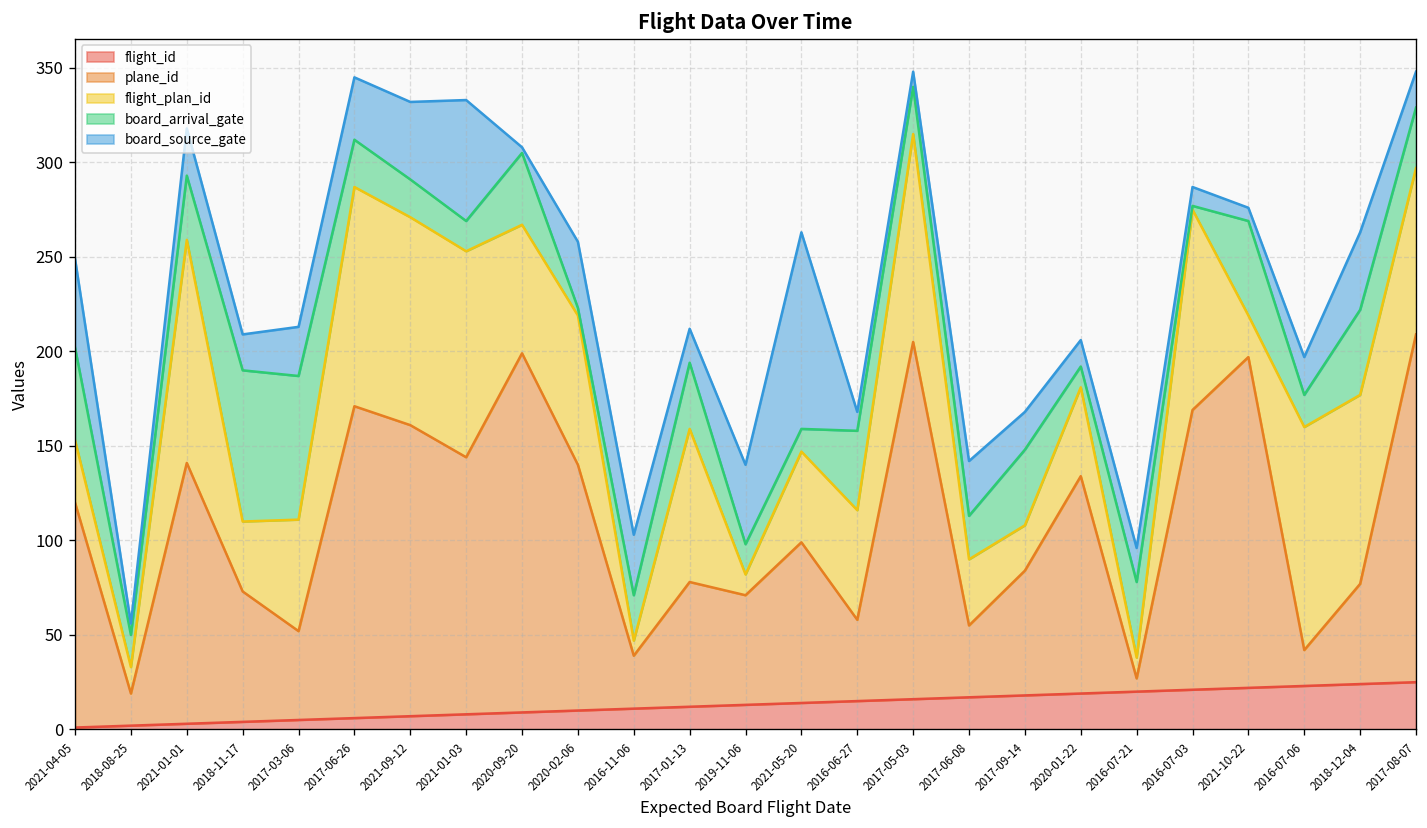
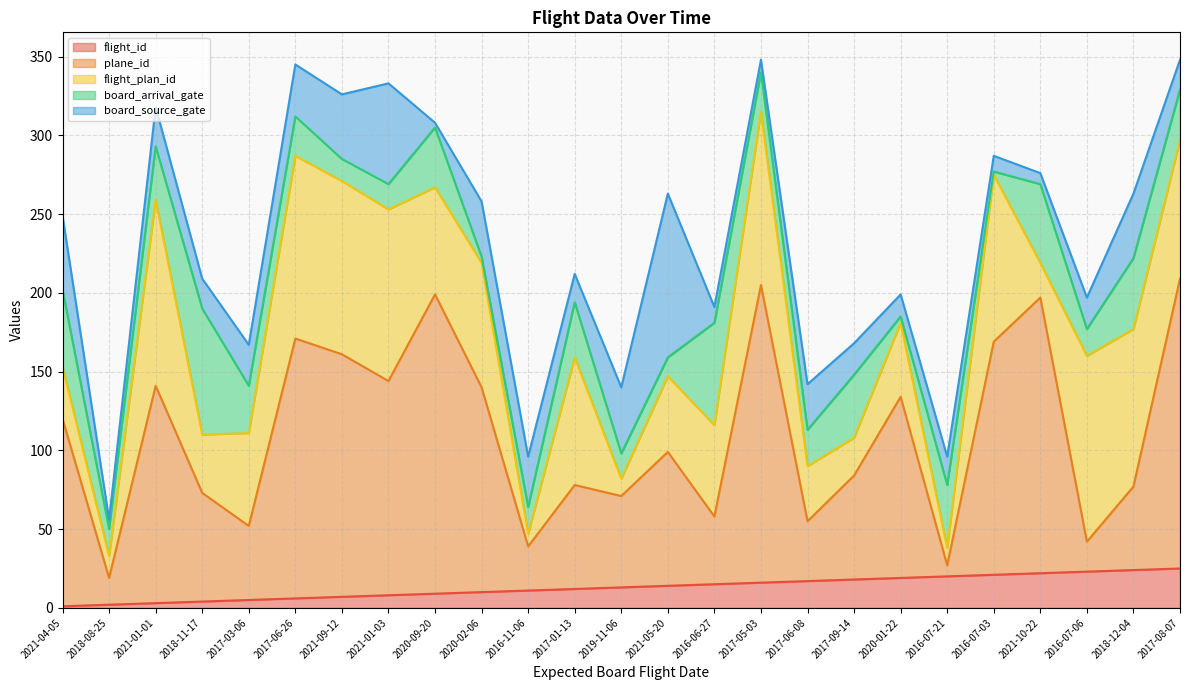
board_arrival_gate, 2017-03-06: 76 -> 30
board_arrival_gate, 2021-09-12: 20 -> 14
board_arrival_gate, 2016-11-06: 24 -> 17
board_arrival_gate, 2016-06-27: 42 -> 65
board_arrival_gate, 2020-01-22: 11 -> 4
